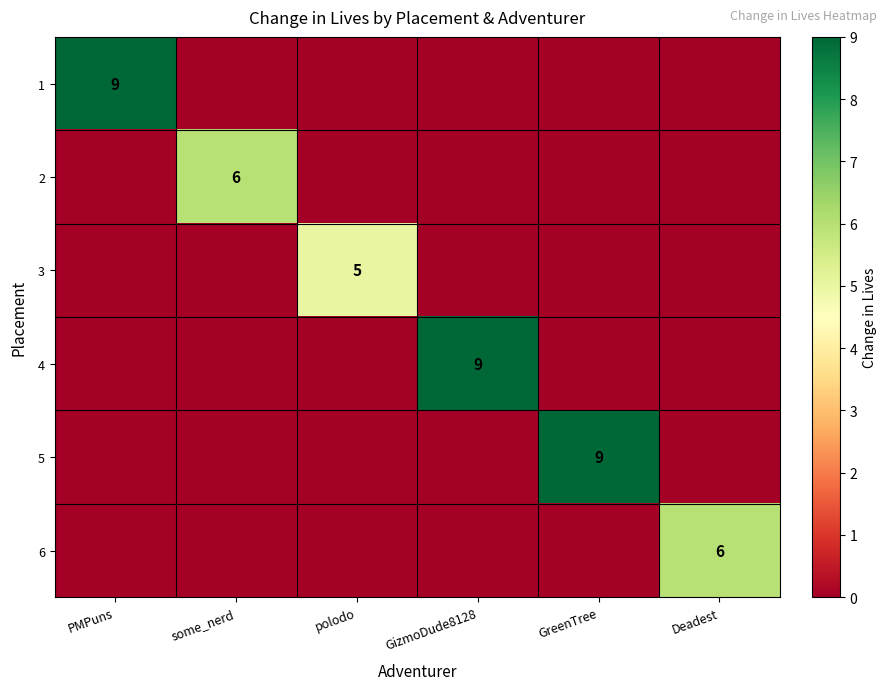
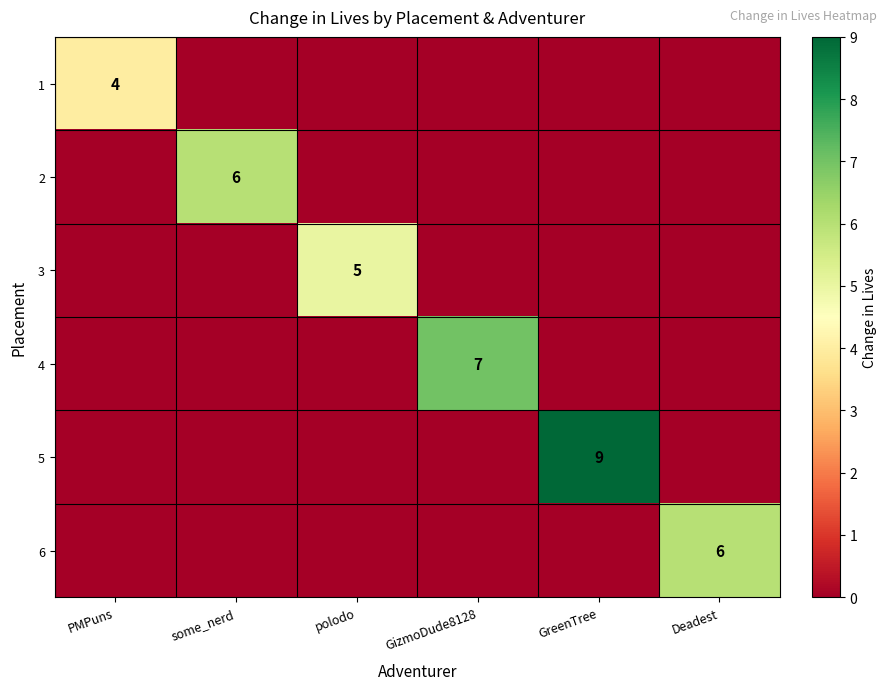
1, PMPuns: 9 -> 4
4, GizmoDude8128: 9 -> 7
